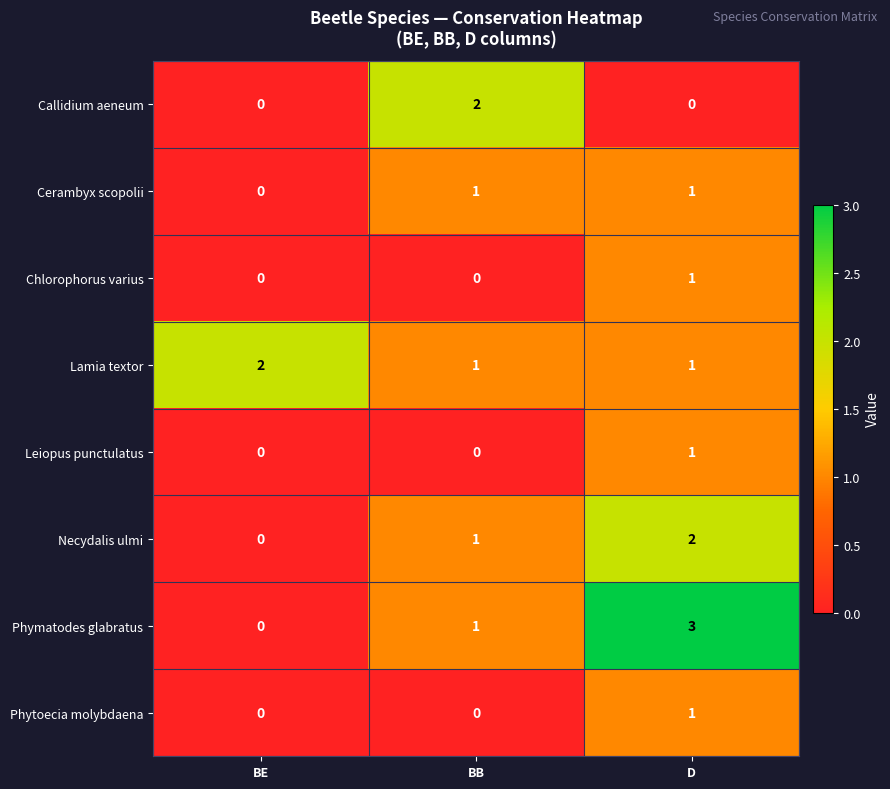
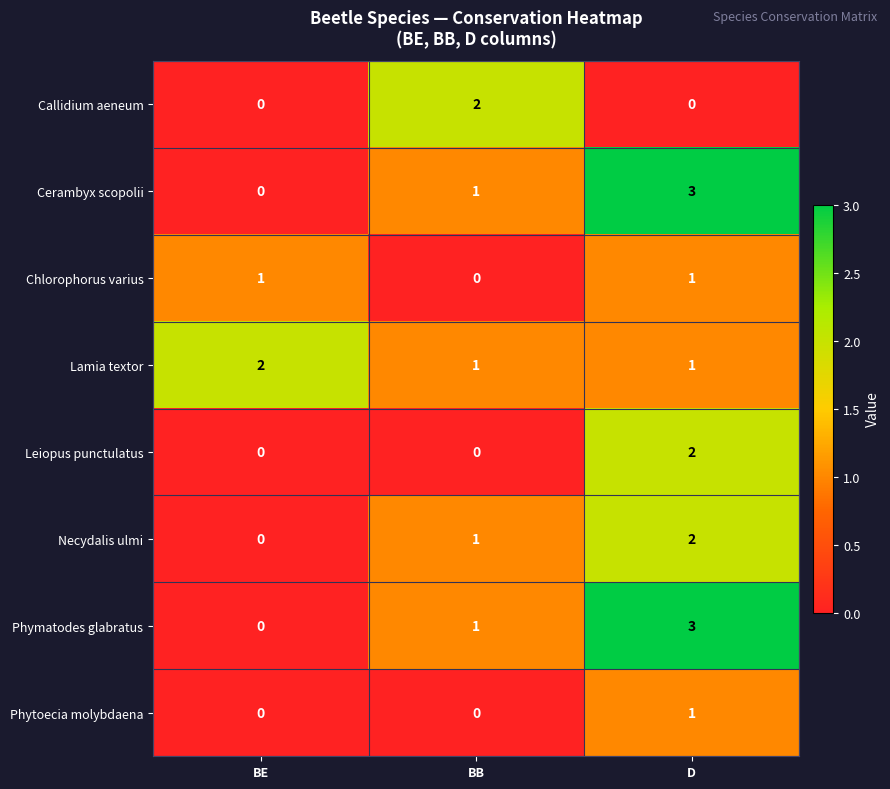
Cerambyx scopolii, D: 1 -> 3
Chlorophorus varius, BE: 0 -> 1
Leiopus punctulatus, D: 1 -> 2
